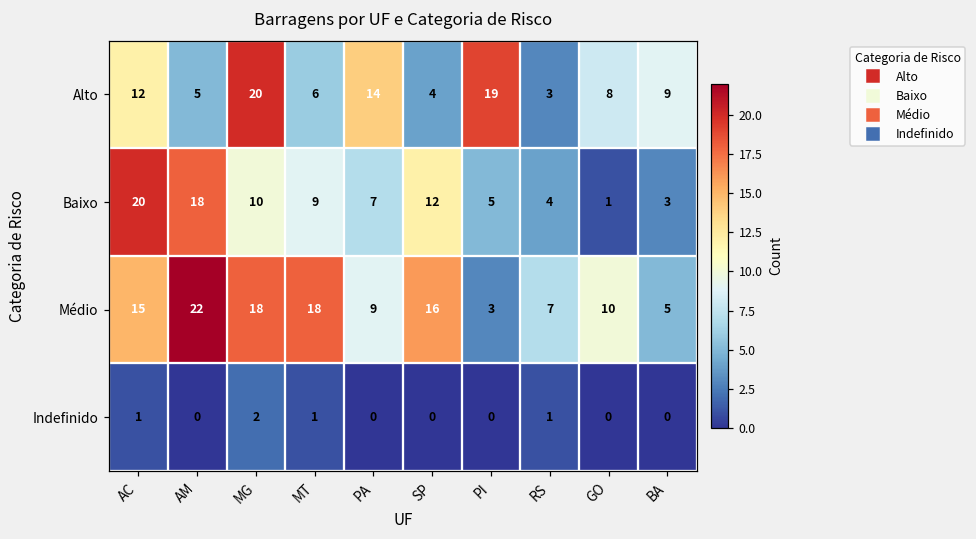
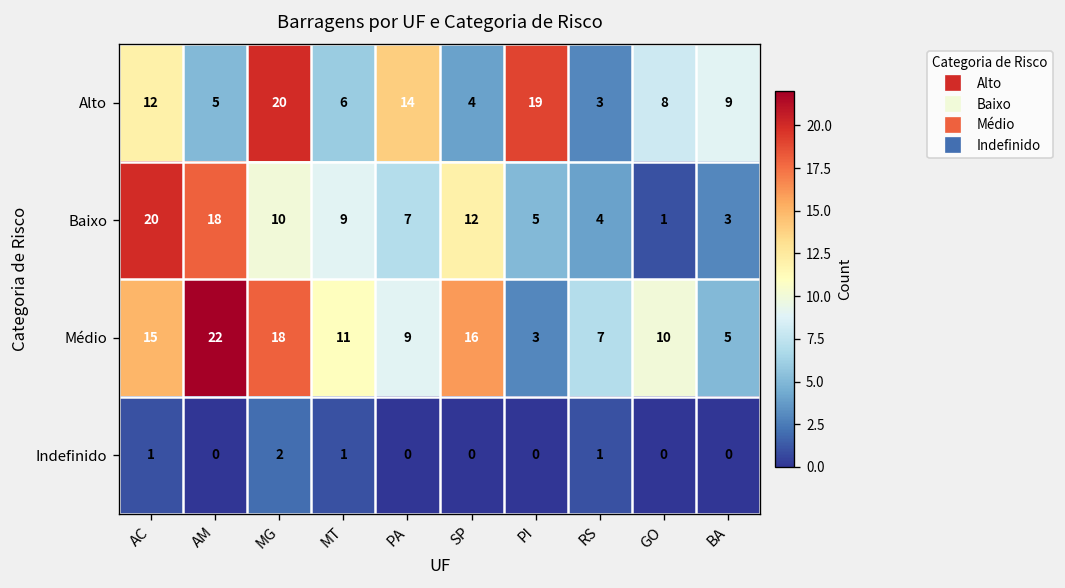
Médio, MT: 18 -> 11
